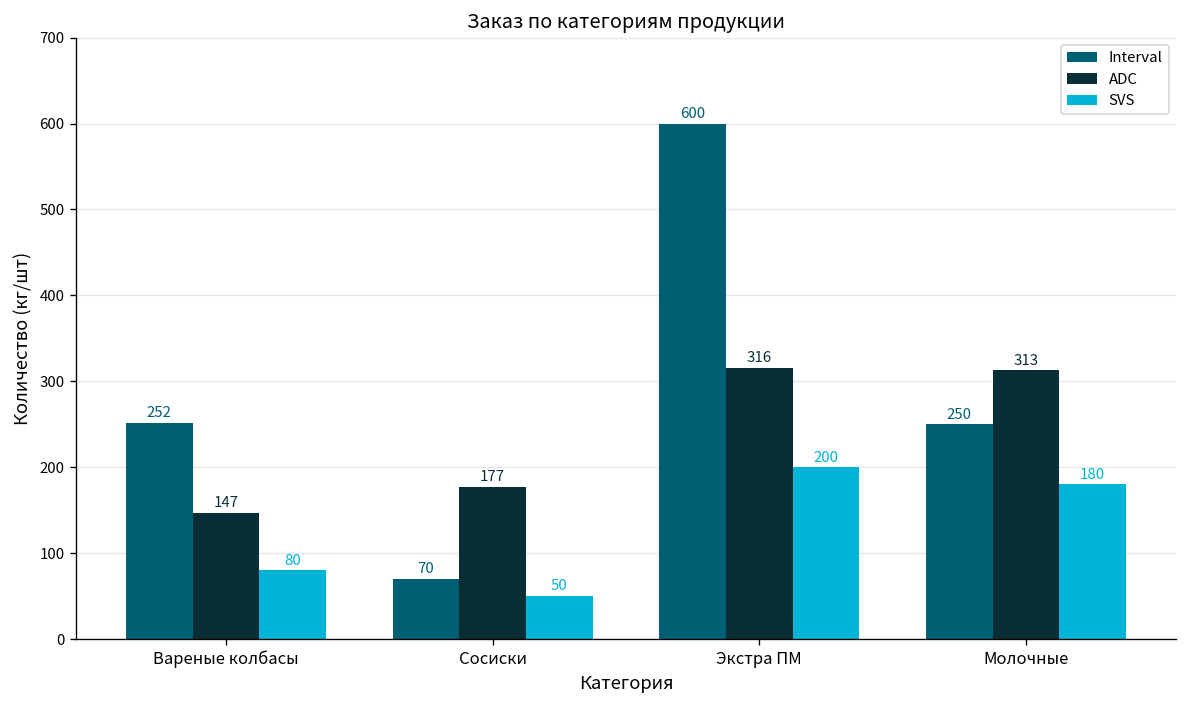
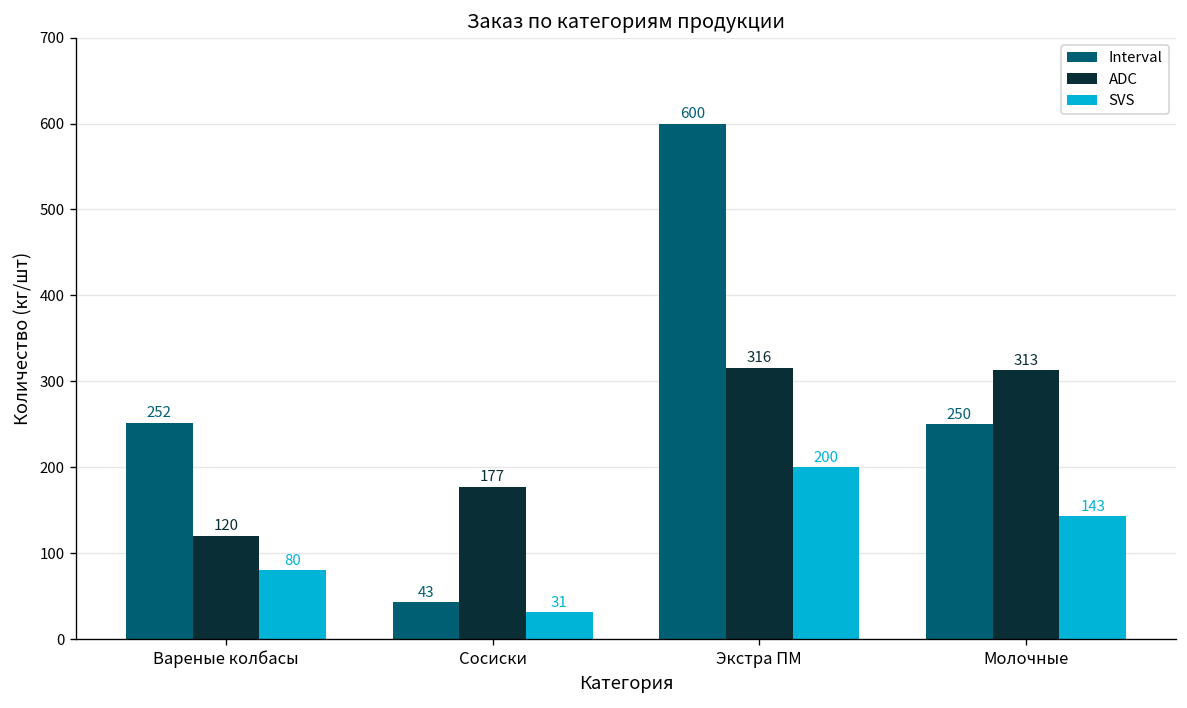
ADC, Вареные колбасы: 147 -> 120
Interval, Сосиски: 70 -> 43
SVS, Сосиски: 50 -> 31
SVS, Молочные: 180 -> 143
